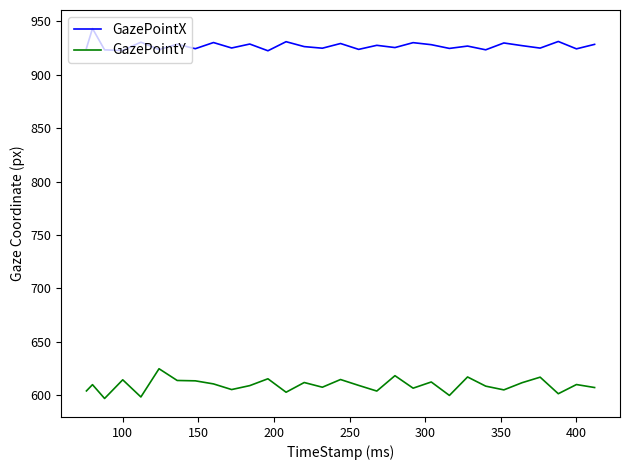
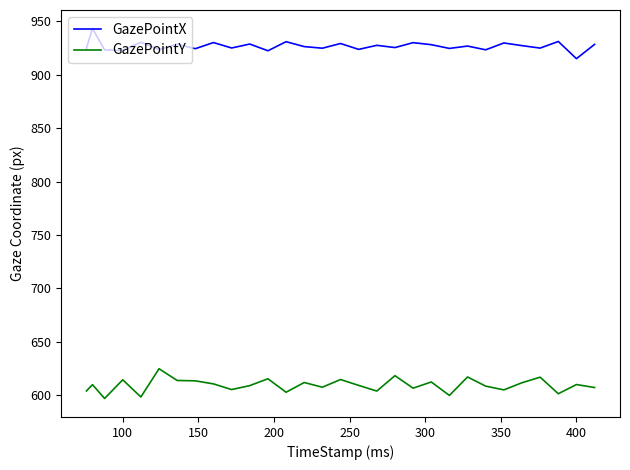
GazePointX, 400: 924 -> 915
